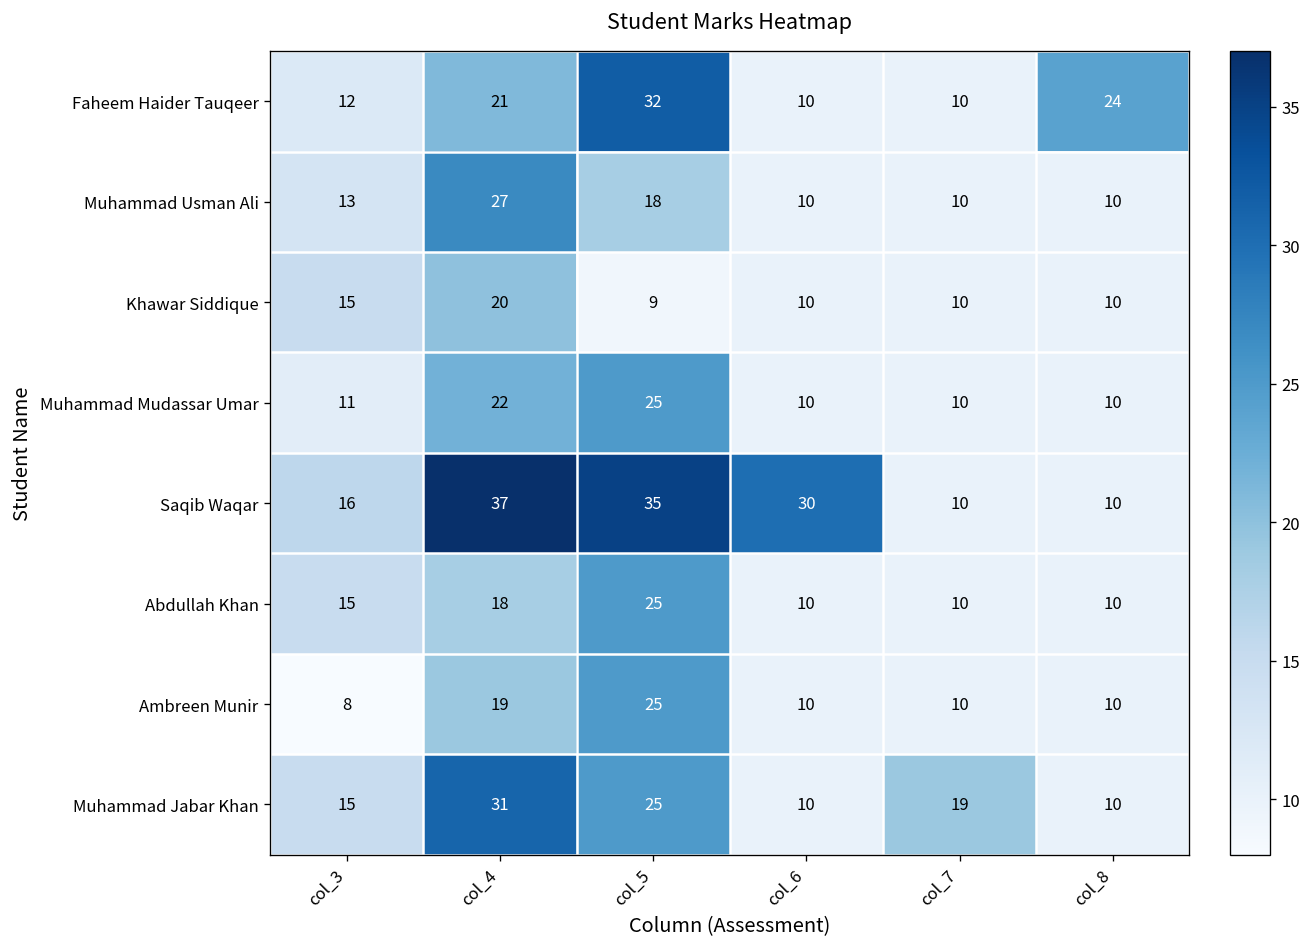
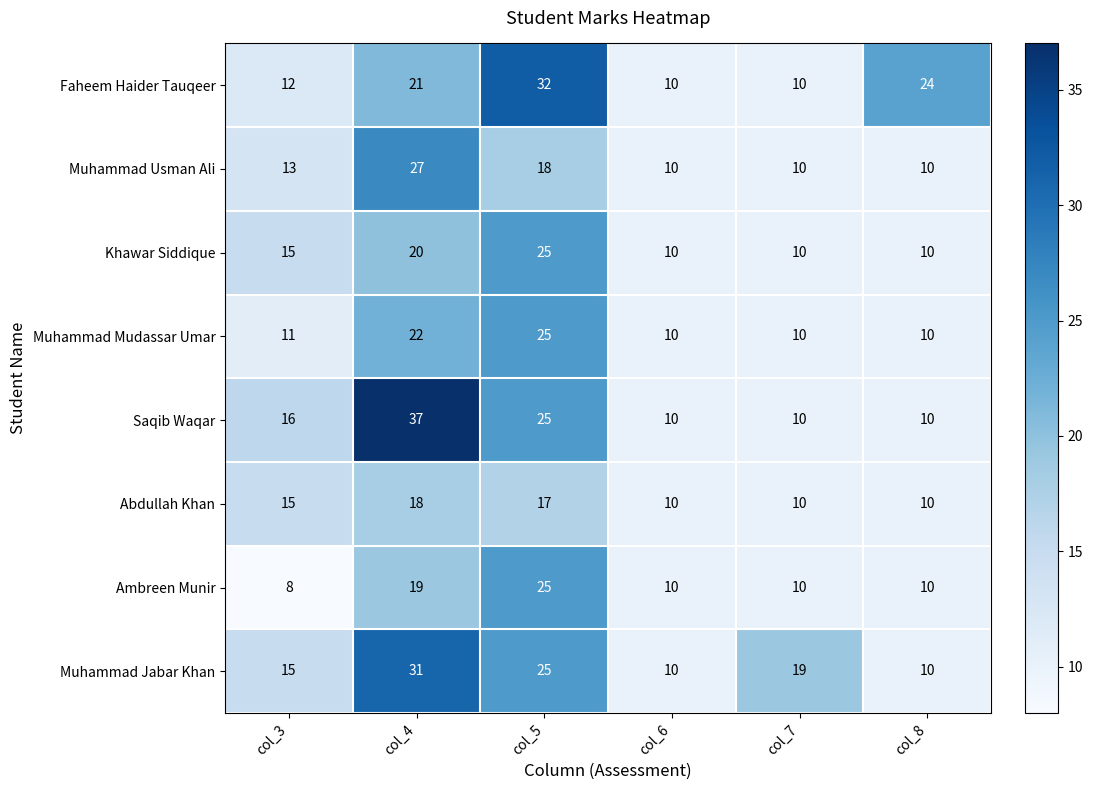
Khawar Siddique, col_5: 9 -> 25
Saqib Waqar, col_5: 35 -> 25
Saqib Waqar, col_6: 30 -> 10
Abdullah Khan, col_5: 25 -> 17
